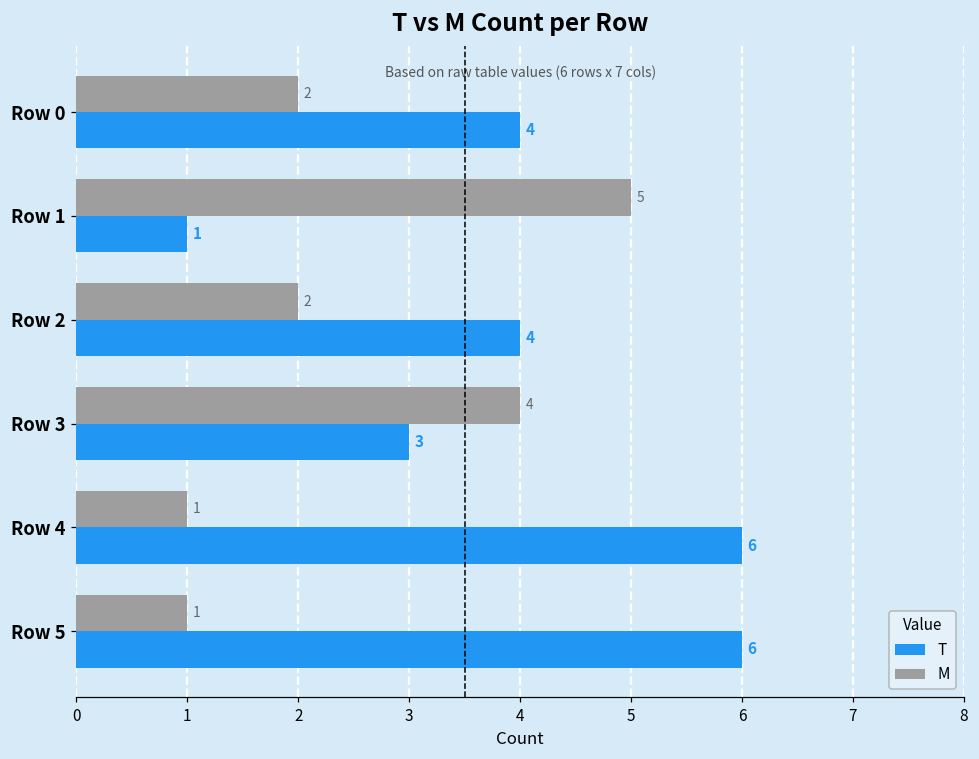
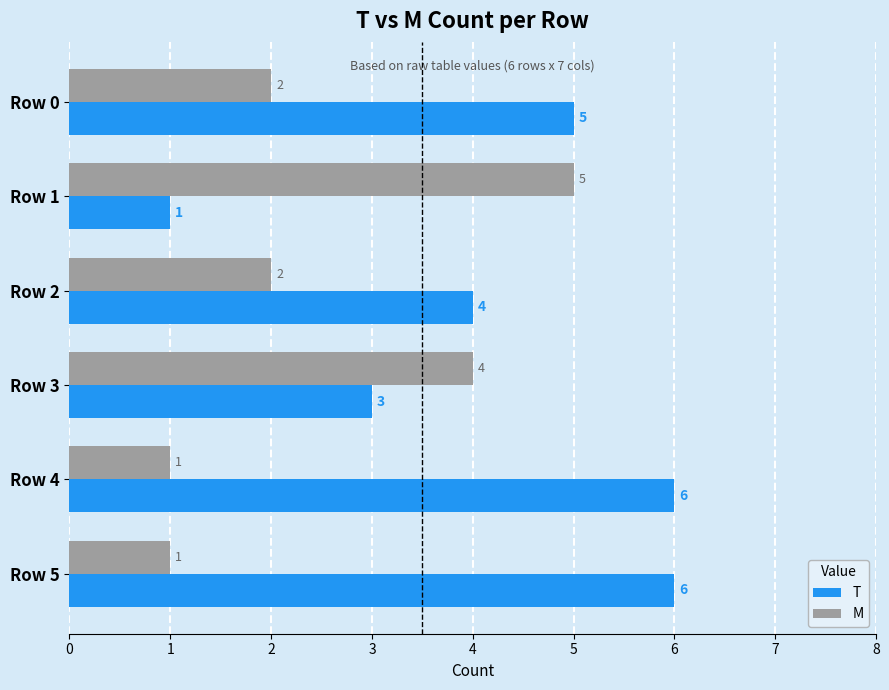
T, Row 0: 4 -> 5
